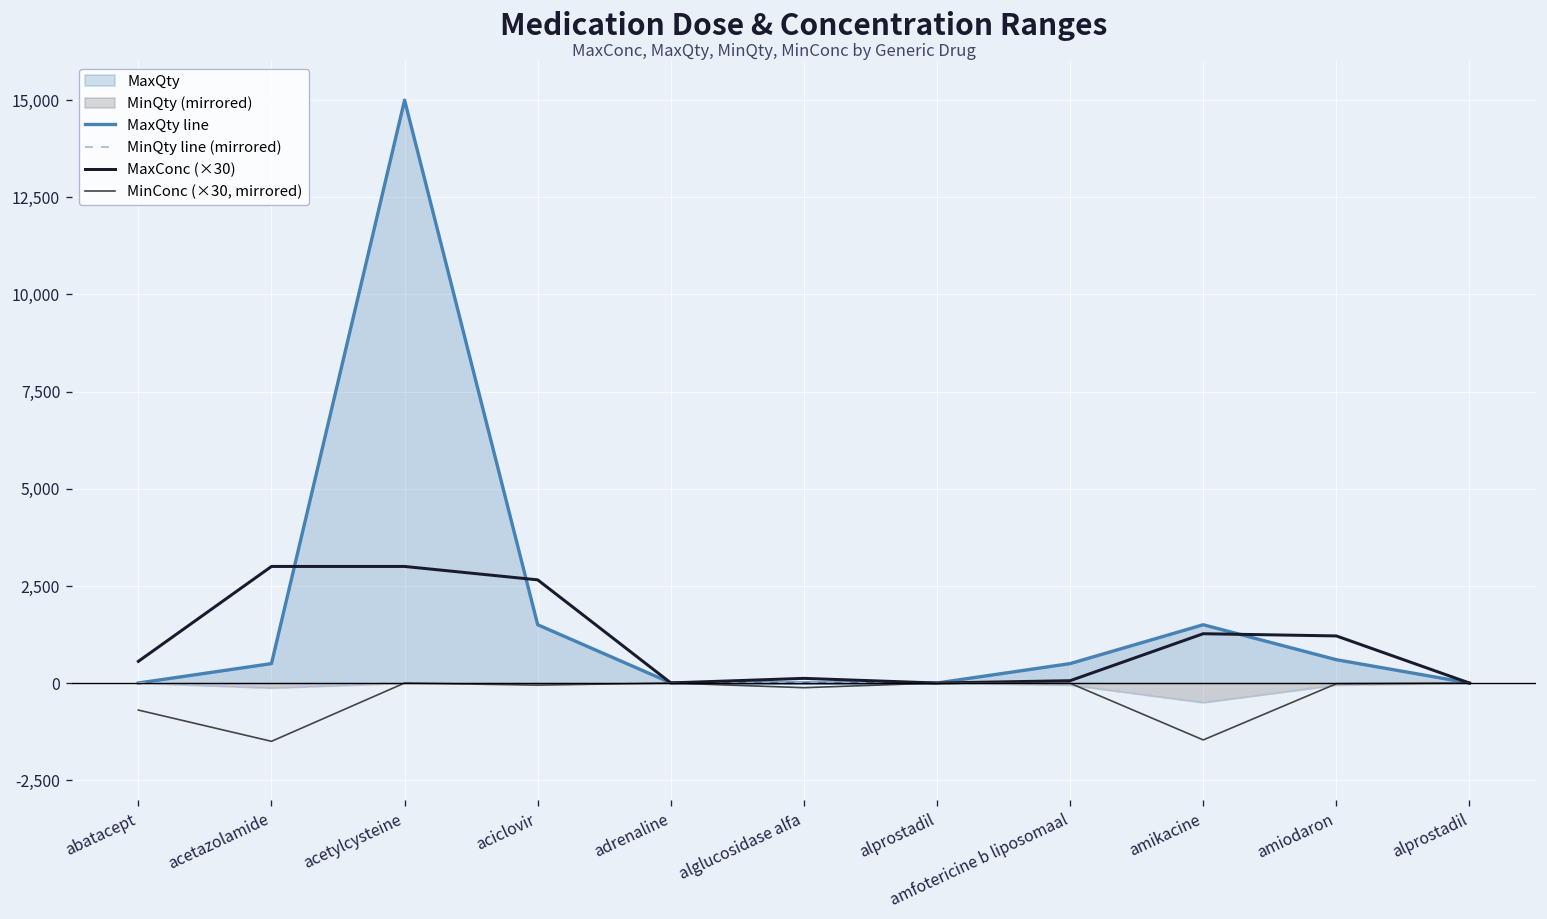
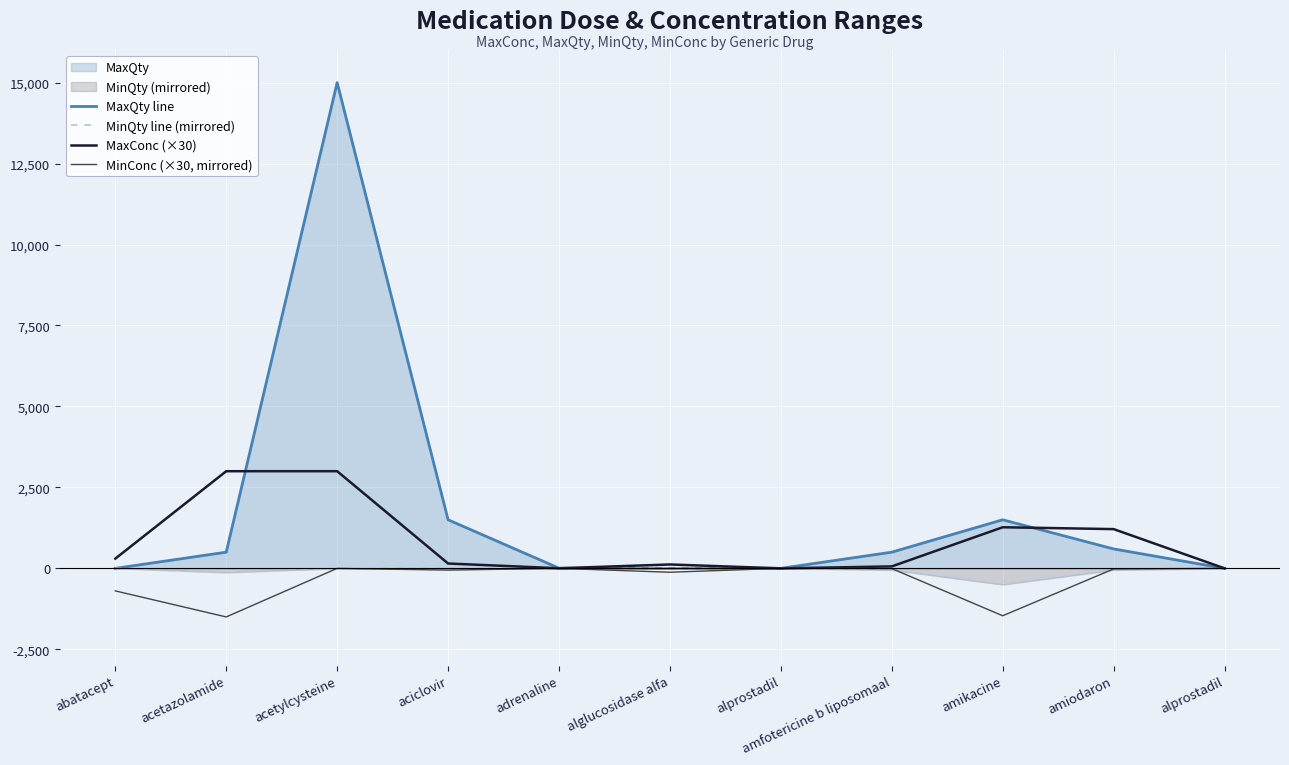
MaxConc (×30), abatacept: 600 -> 300
MaxConc (×30), aciclovir: 2,700 -> 200
